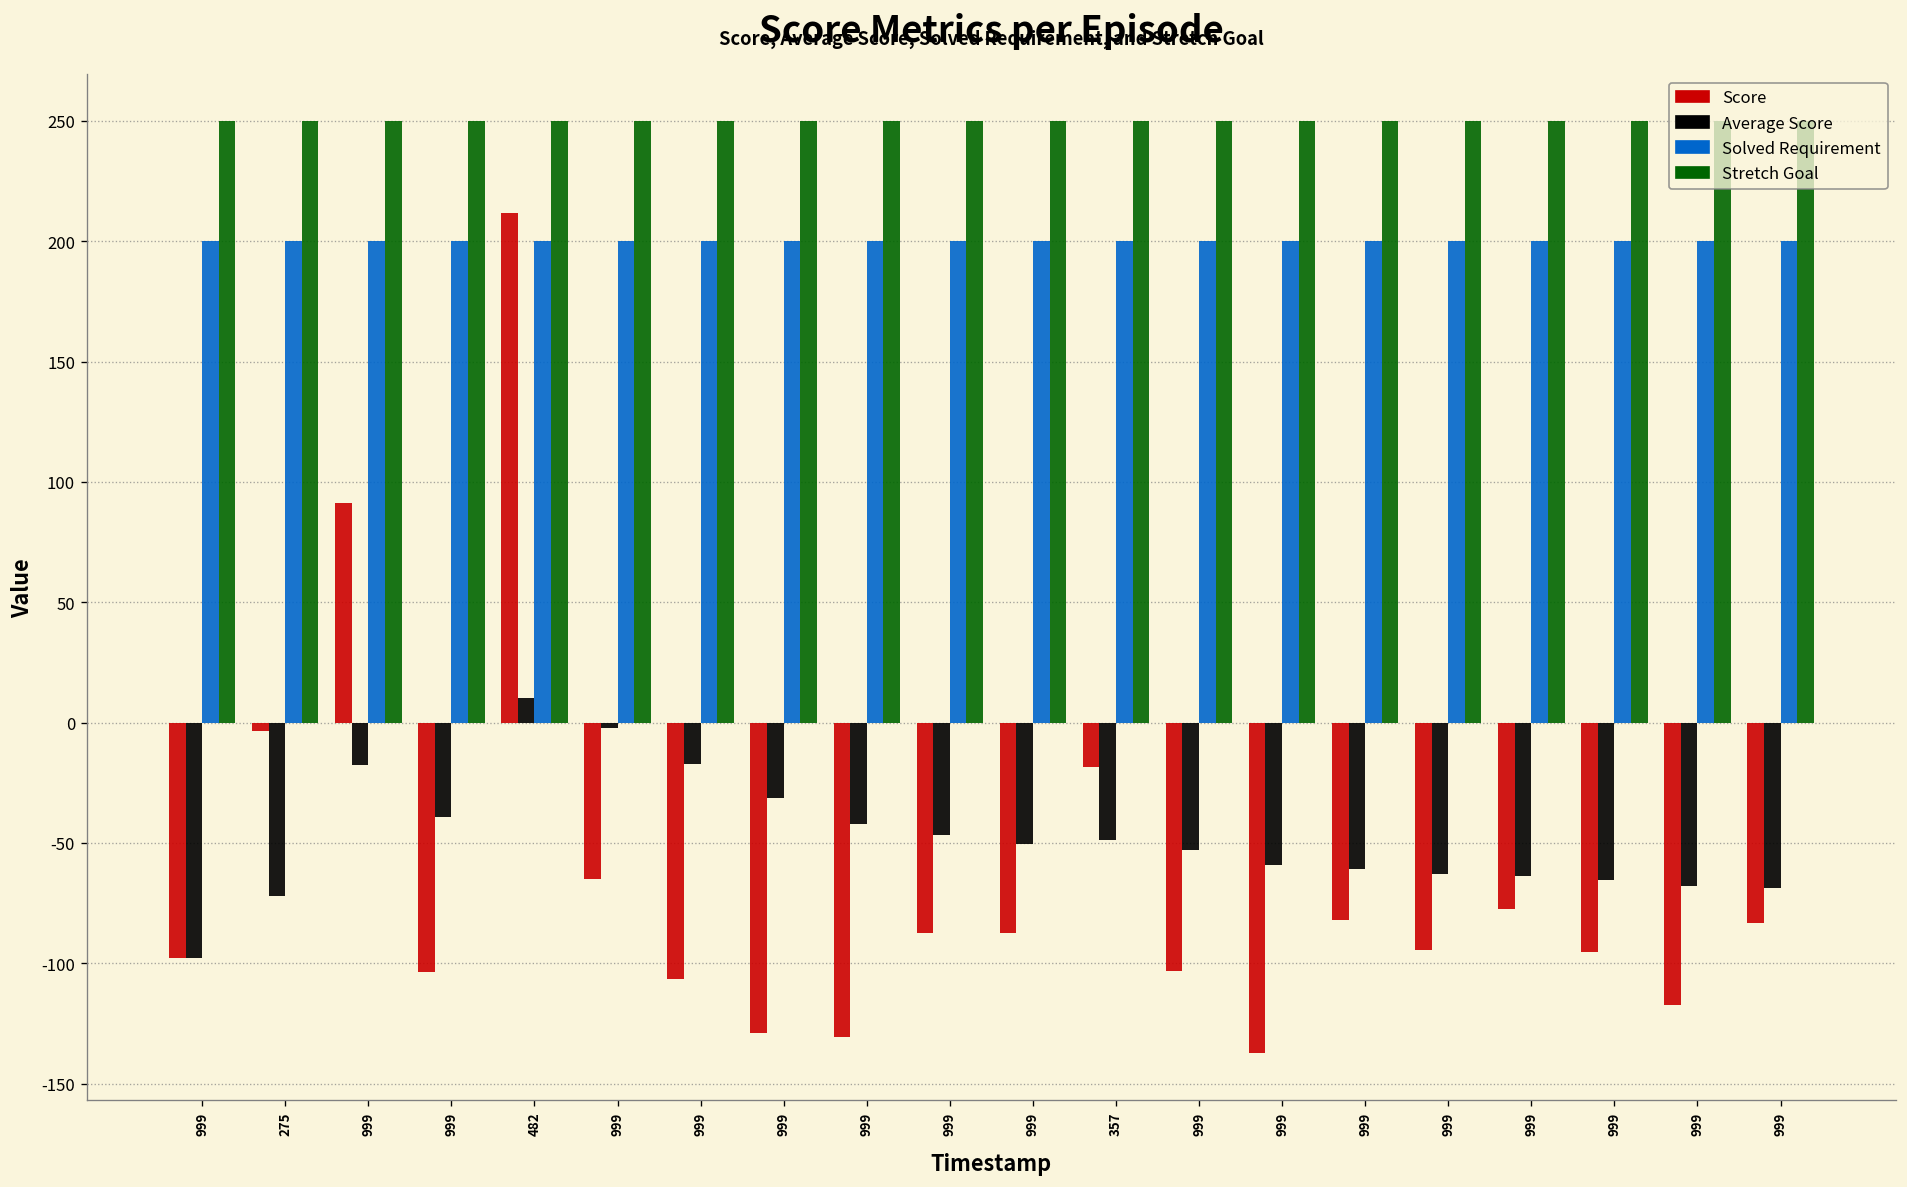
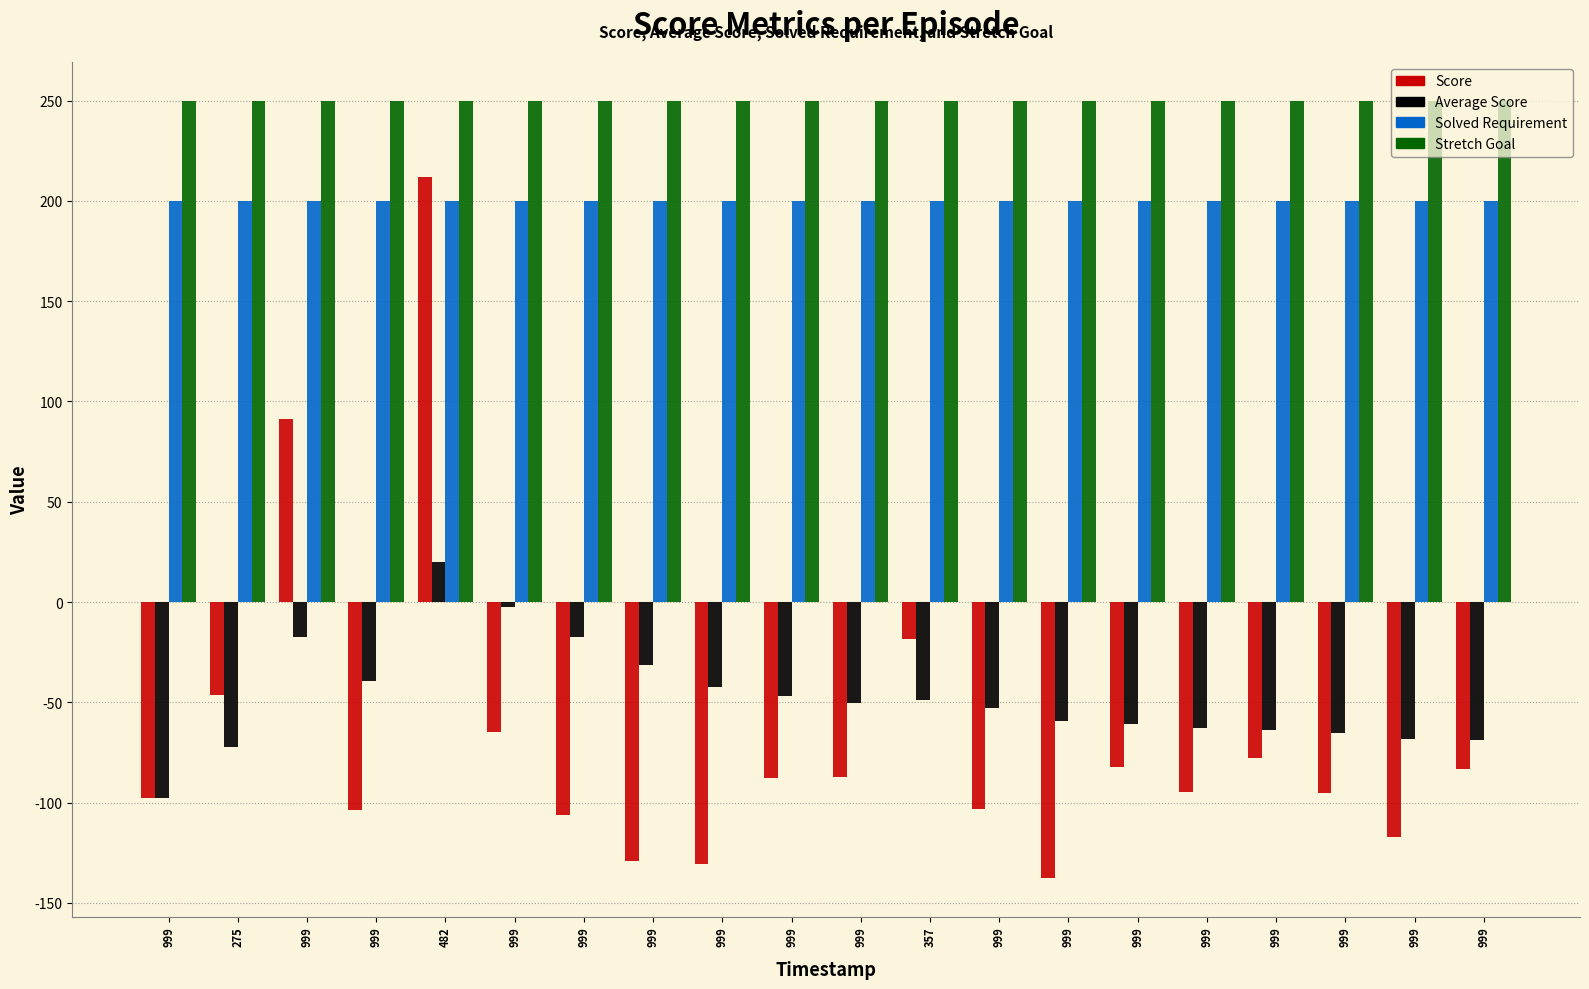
Score, 275: -4 -> -46
Average Score, 482: 10 -> 20
